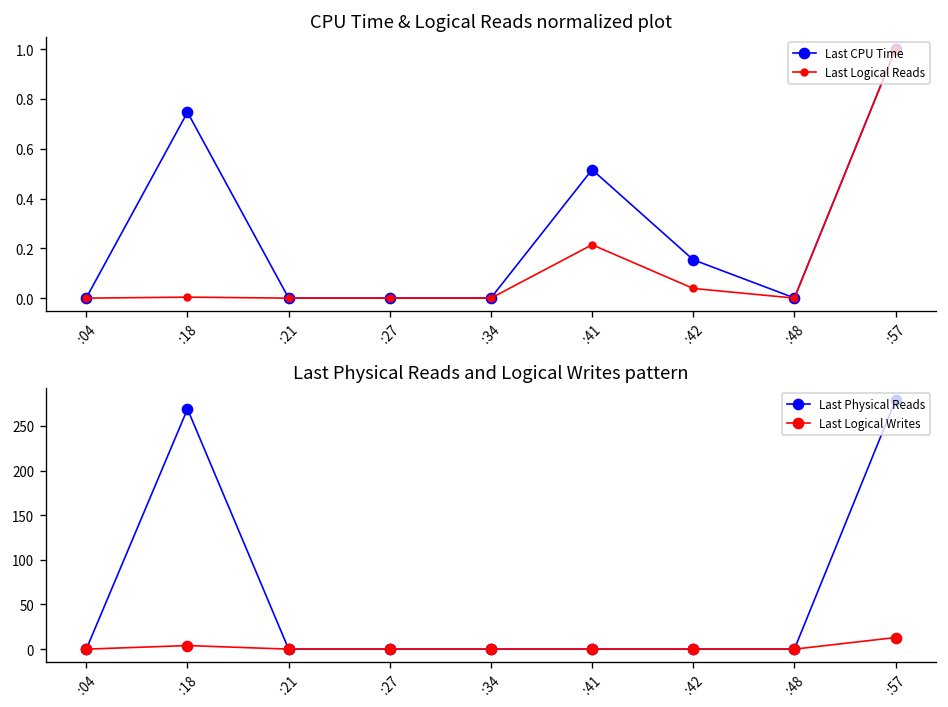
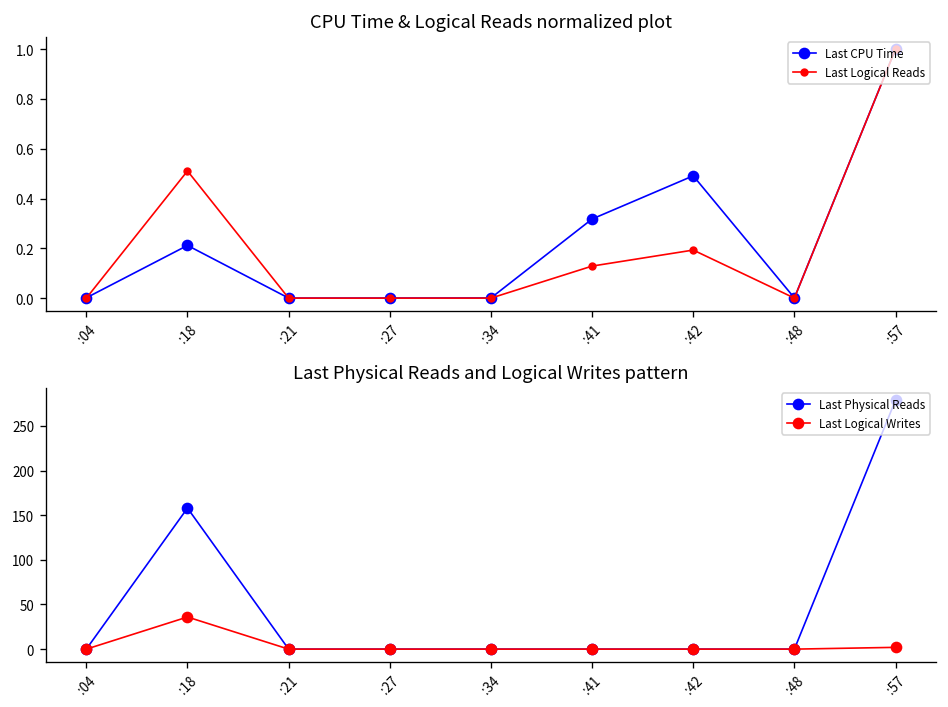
CPU Time & Logical Reads normalized plot, Last CPU Time, :18: 0.75 -> 0.21
CPU Time & Logical Reads normalized plot, Last Logical Reads, :18: 0.00 -> 0.51
CPU Time & Logical Reads normalized plot, Last CPU Time, :41: 0.52 -> 0.32
CPU Time & Logical Reads normalized plot, Last Logical Reads, :41: 0.21 -> 0.13
CPU Time & Logical Reads normalized plot, Last CPU Time, :42: 0.15 -> 0.49
CPU Time & Logical Reads normalized plot, Last Logical Reads, :42: 0.04 -> 0.19
Last Physical Reads and Logical Writes pattern, Last Physical Reads, :18: 270 -> 160
Last Physical Reads and Logical Writes pattern, Last Logical Writes, :18: 0 -> 40
Last Physical Reads and Logical Writes pattern, Last Logical Writes, :57: 10 -> 0
